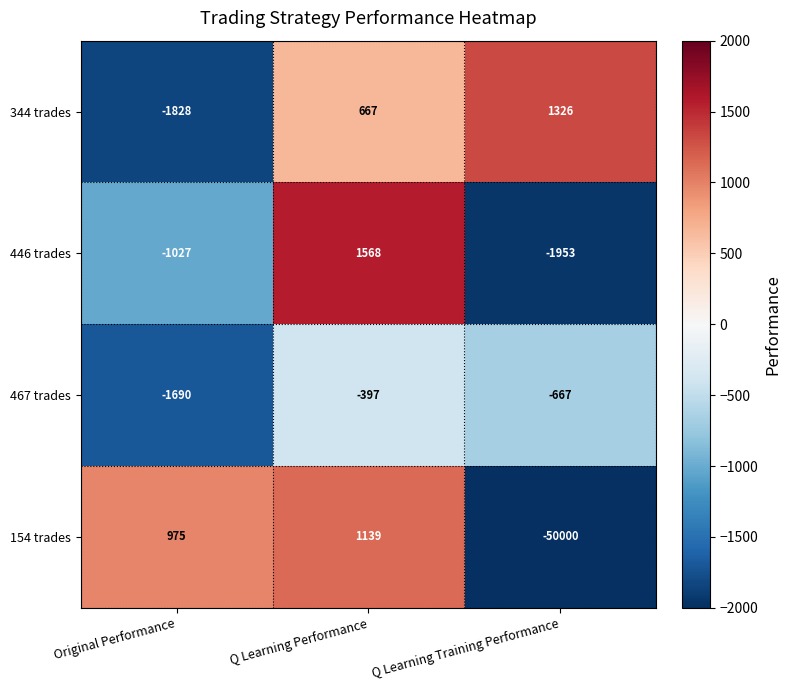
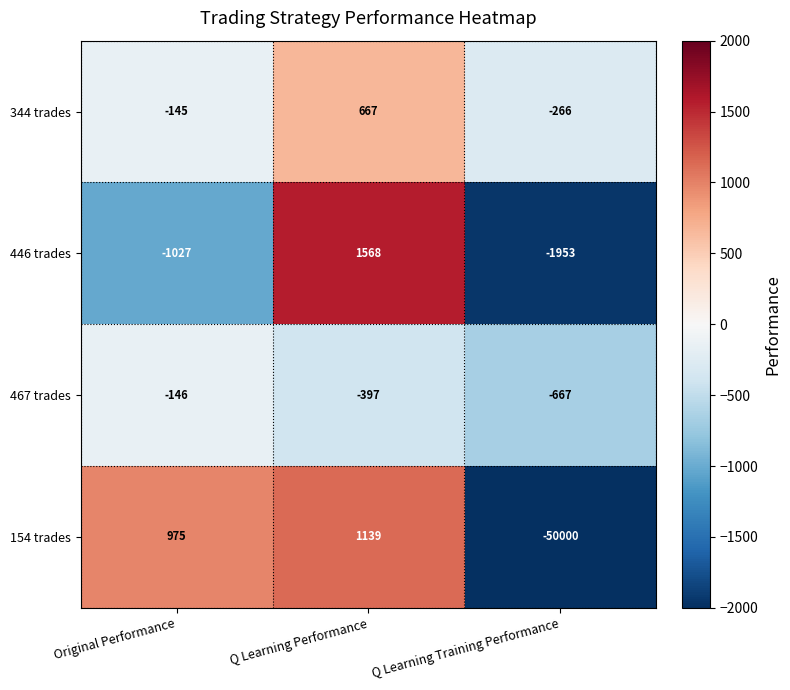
344 trades, Original Performance: -1828 -> -145
344 trades, Q Learning Training Performance: 1326 -> -266
467 trades, Original Performance: -1690 -> -146
